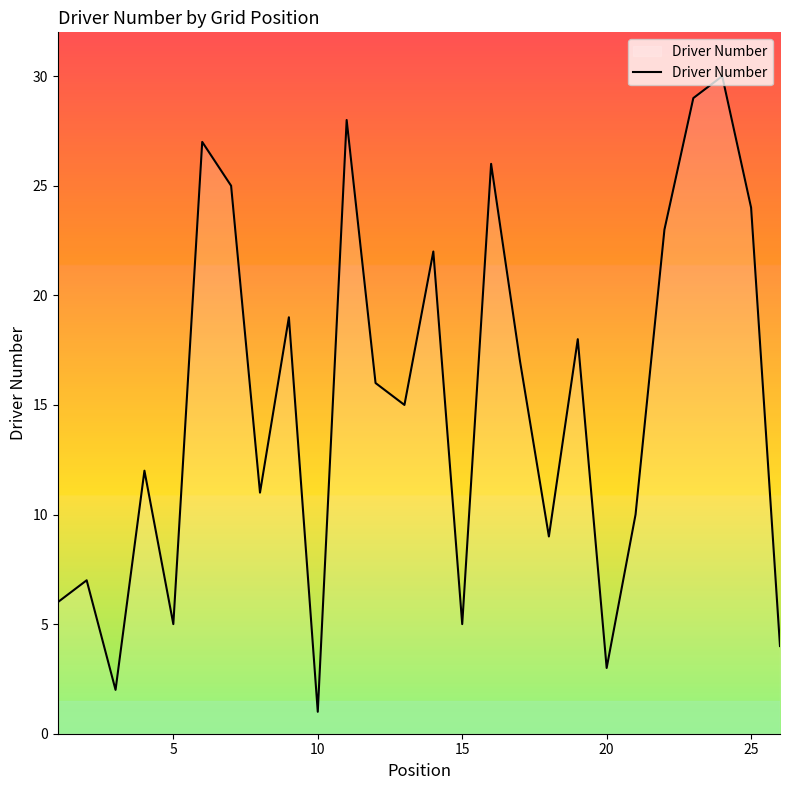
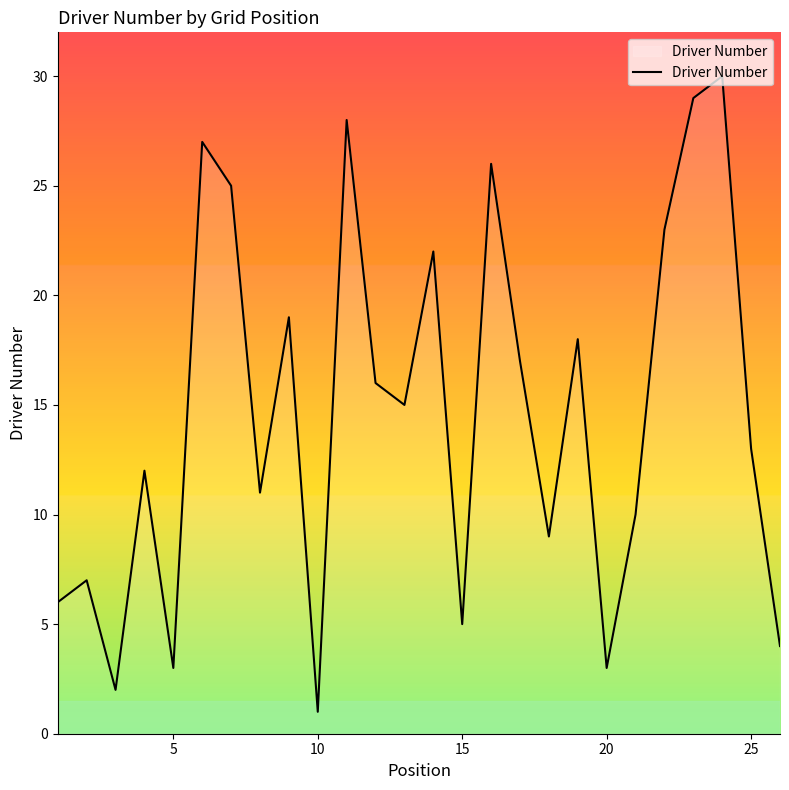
5: 5 -> 3
25: 24 -> 13
